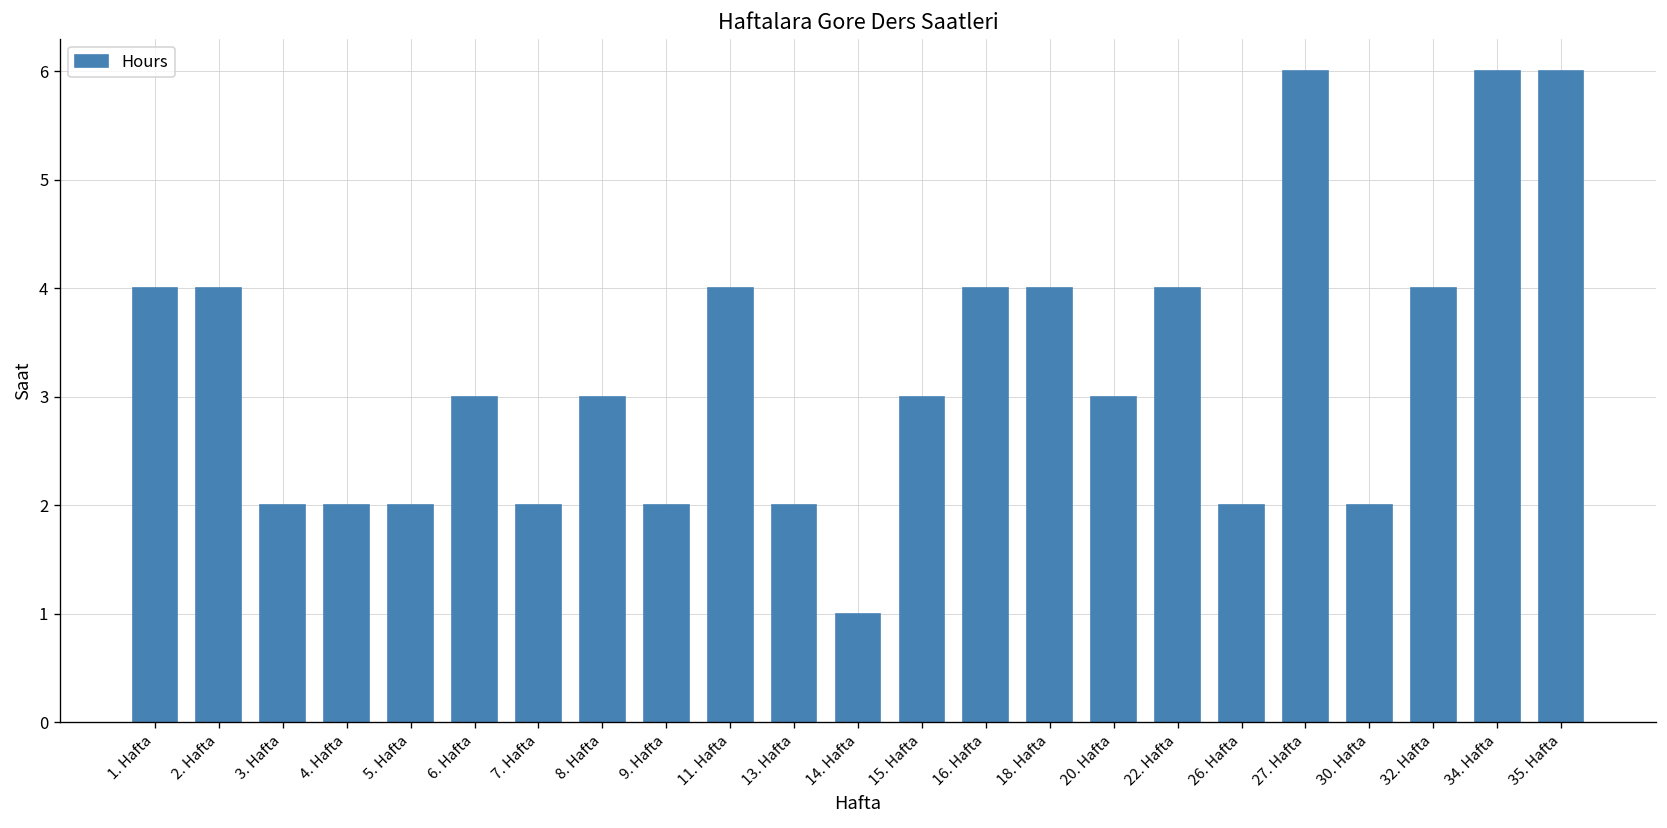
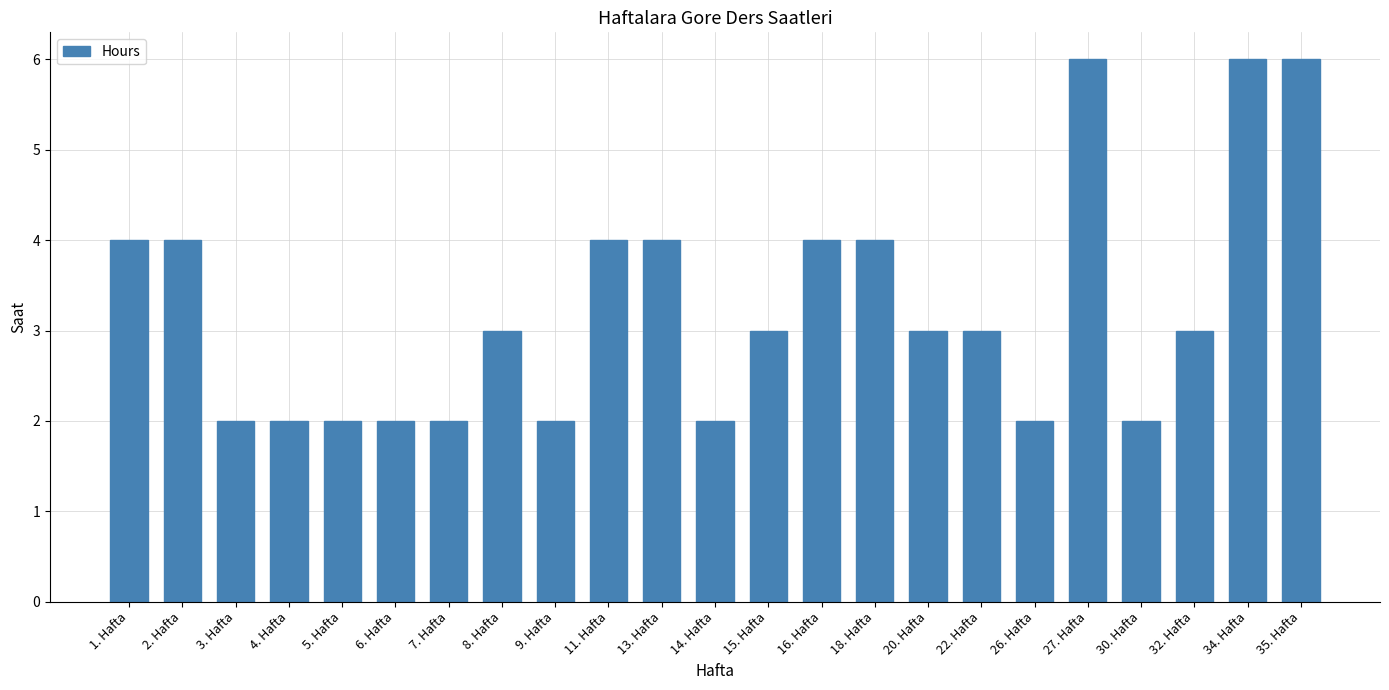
6. Hafta: 3 -> 2
13. Hafta: 2 -> 4
14. Hafta: 1 -> 2
22. Hafta: 4 -> 3
32. Hafta: 4 -> 3
